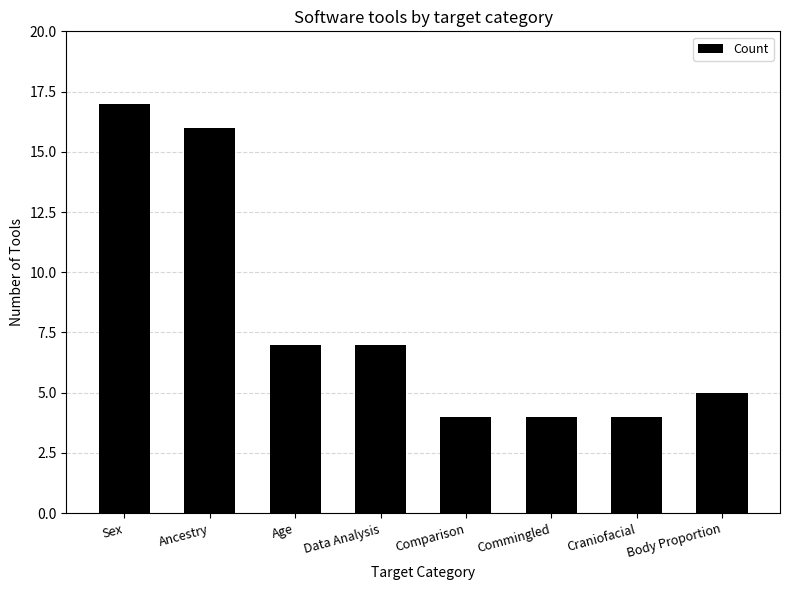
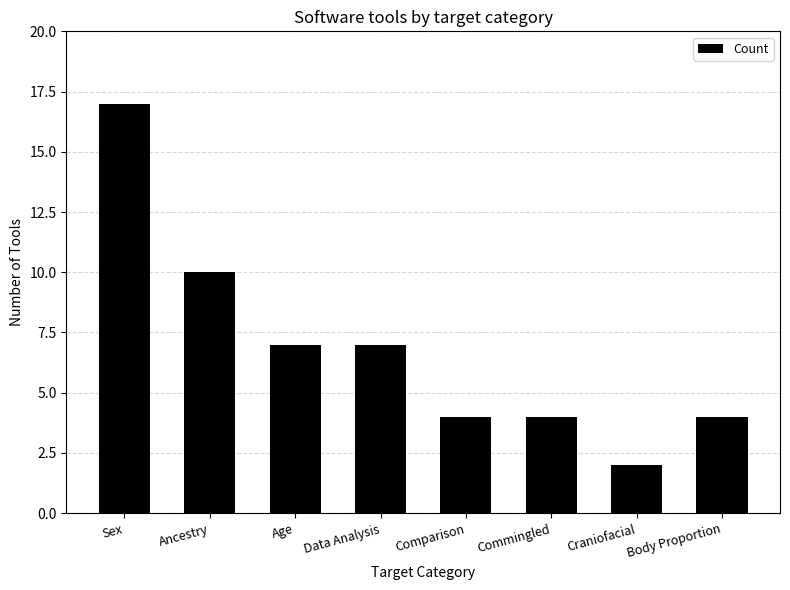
Ancestry: 16 -> 10
Craniofacial: 4 -> 2
Body Proportion: 5 -> 4
